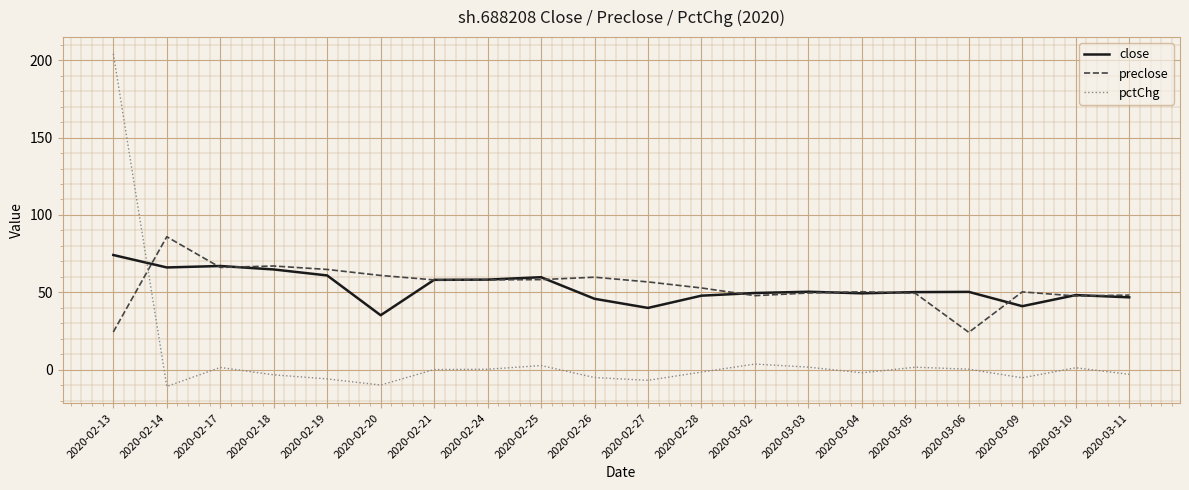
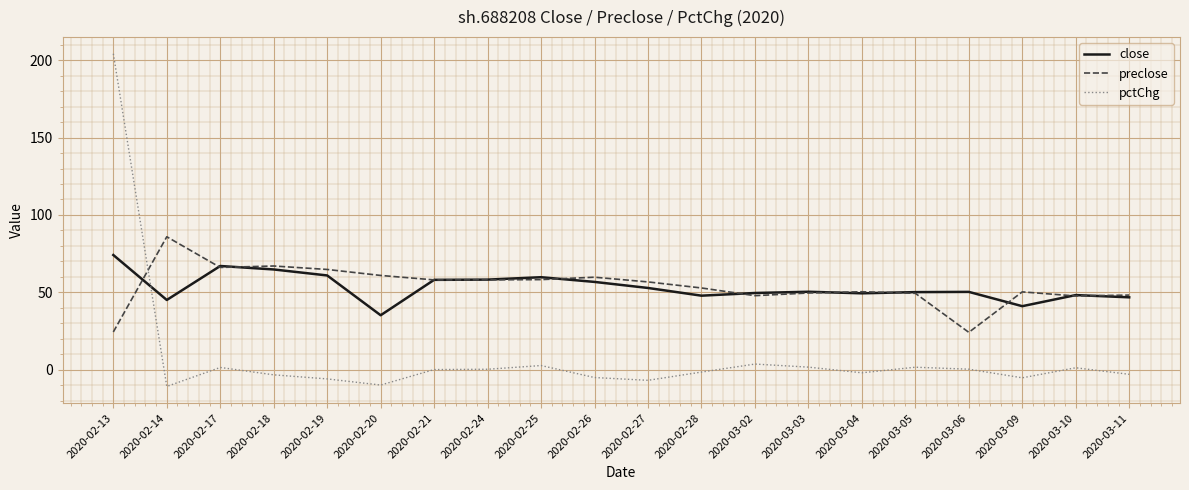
close, 2020-02-14: 66 -> 45
close, 2020-02-26: 46 -> 57
close, 2020-02-27: 40 -> 53
